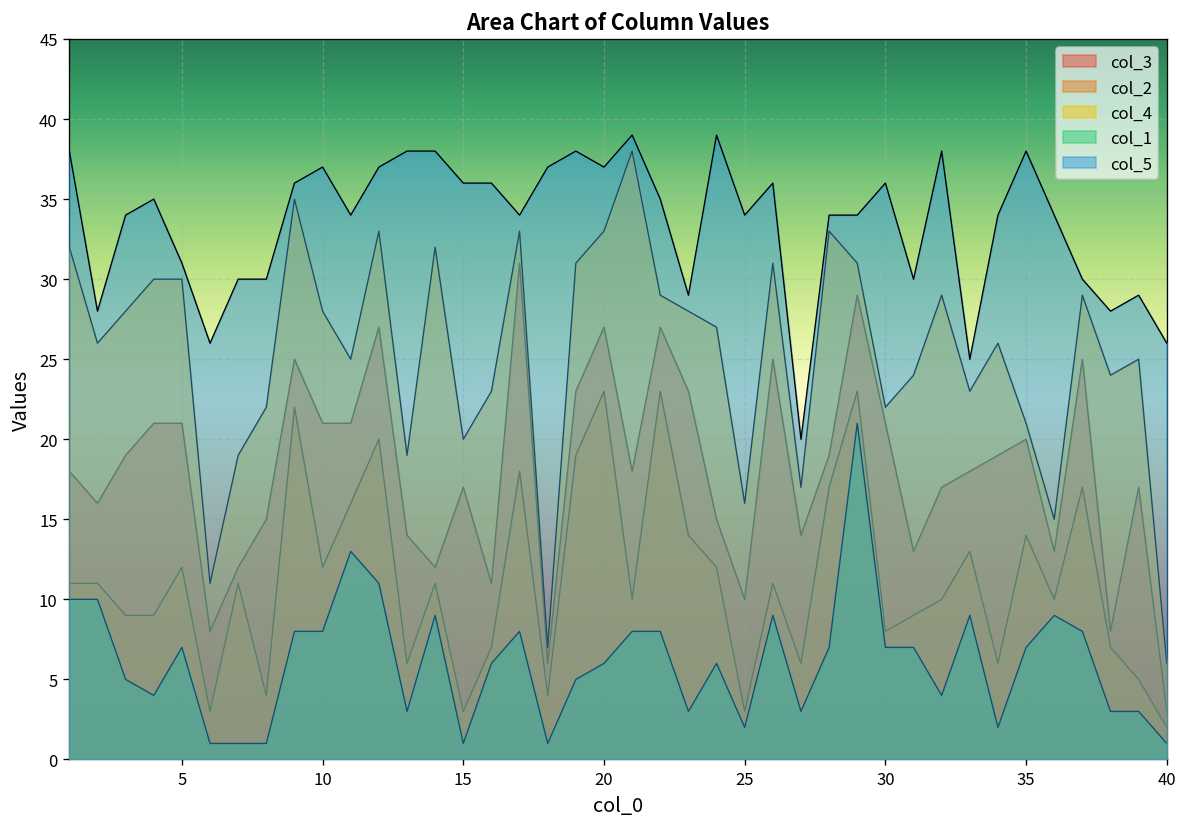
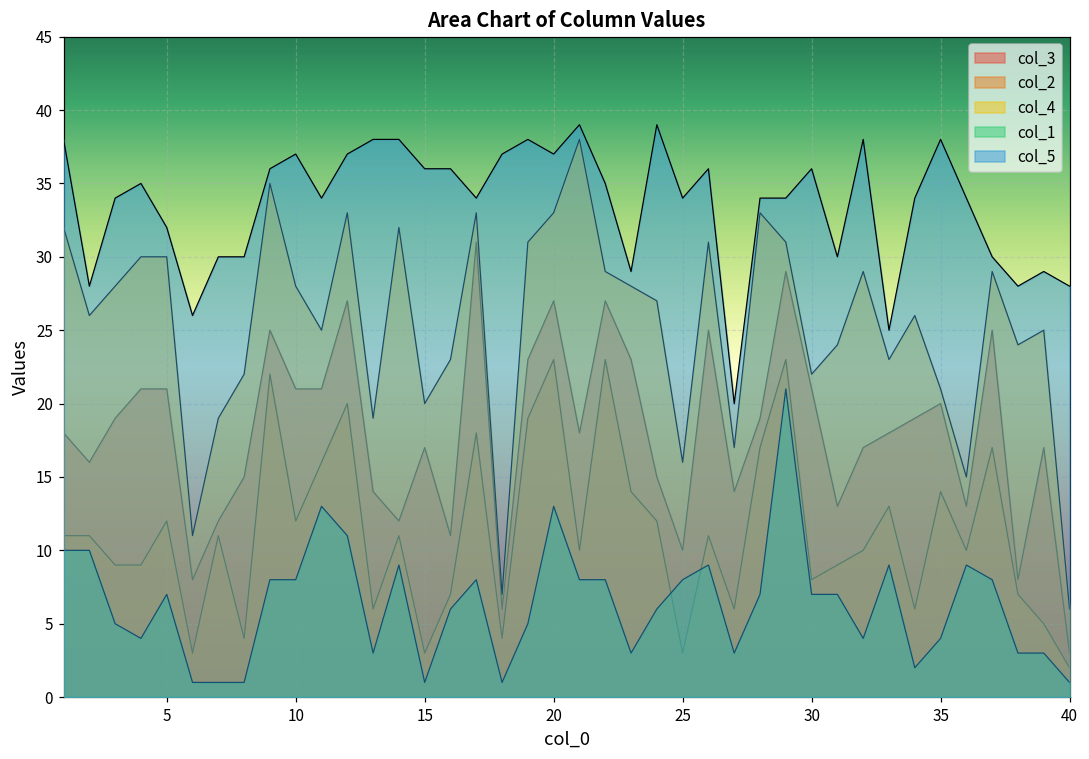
col_5, 5: 31 -> 32
col_1, 20: 6 -> 13
col_1, 25: 2 -> 8
col_1, 35: 7 -> 4
col_5, 40: 26 -> 28
